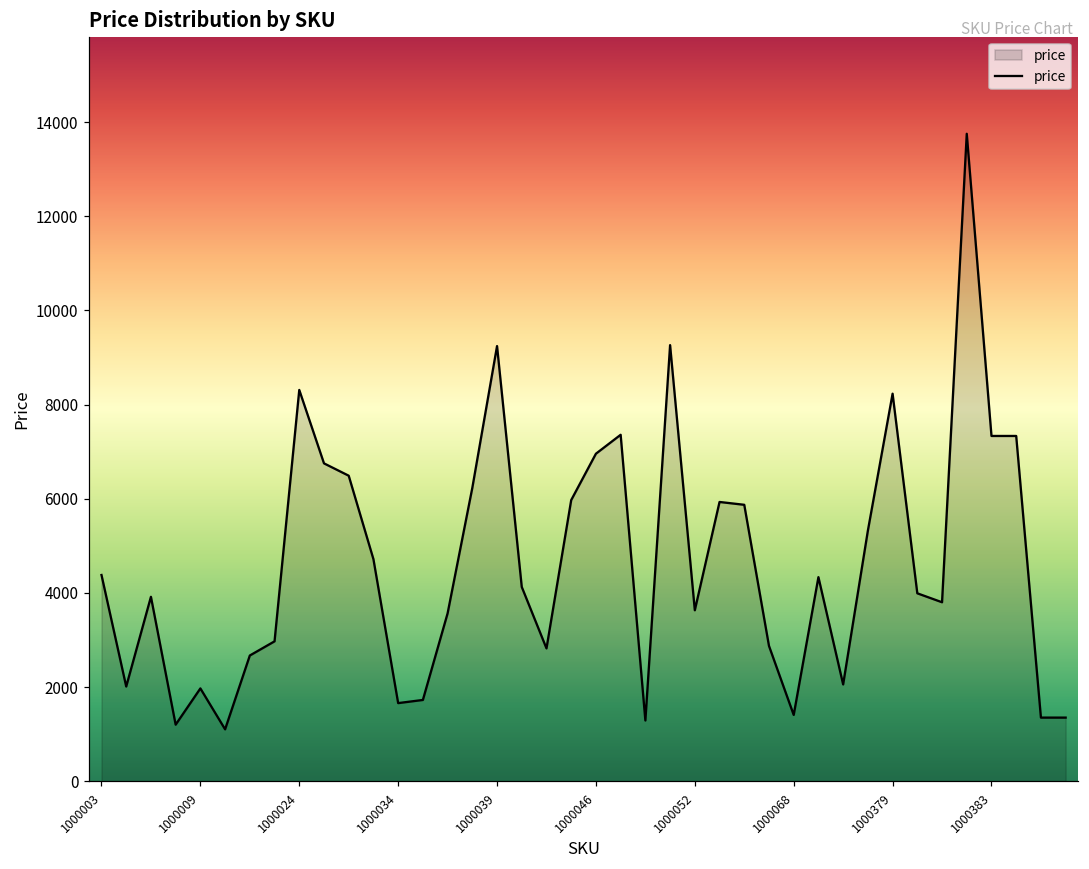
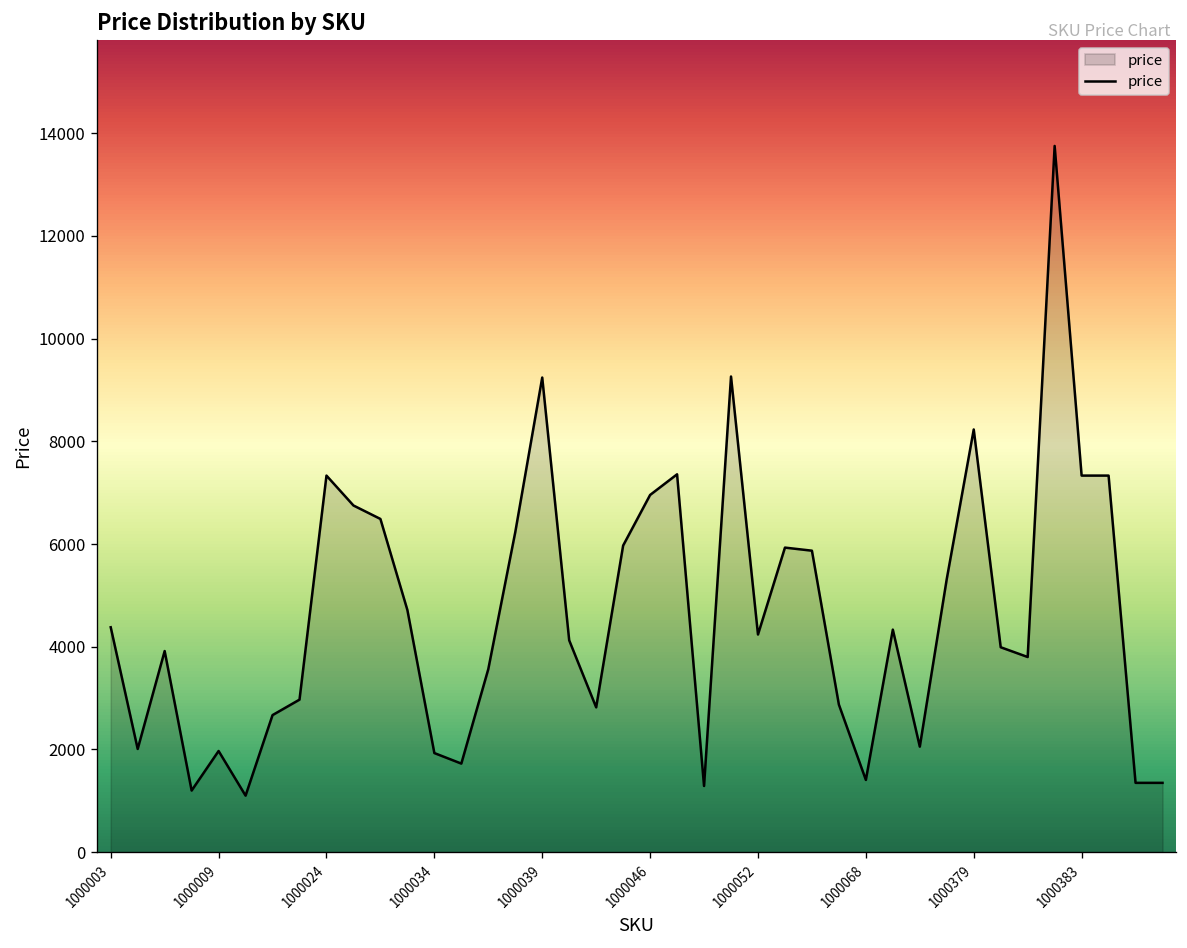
1000024: 8300 -> 7300
1000034: 1700 -> 1900
1000052: 3600 -> 4200
